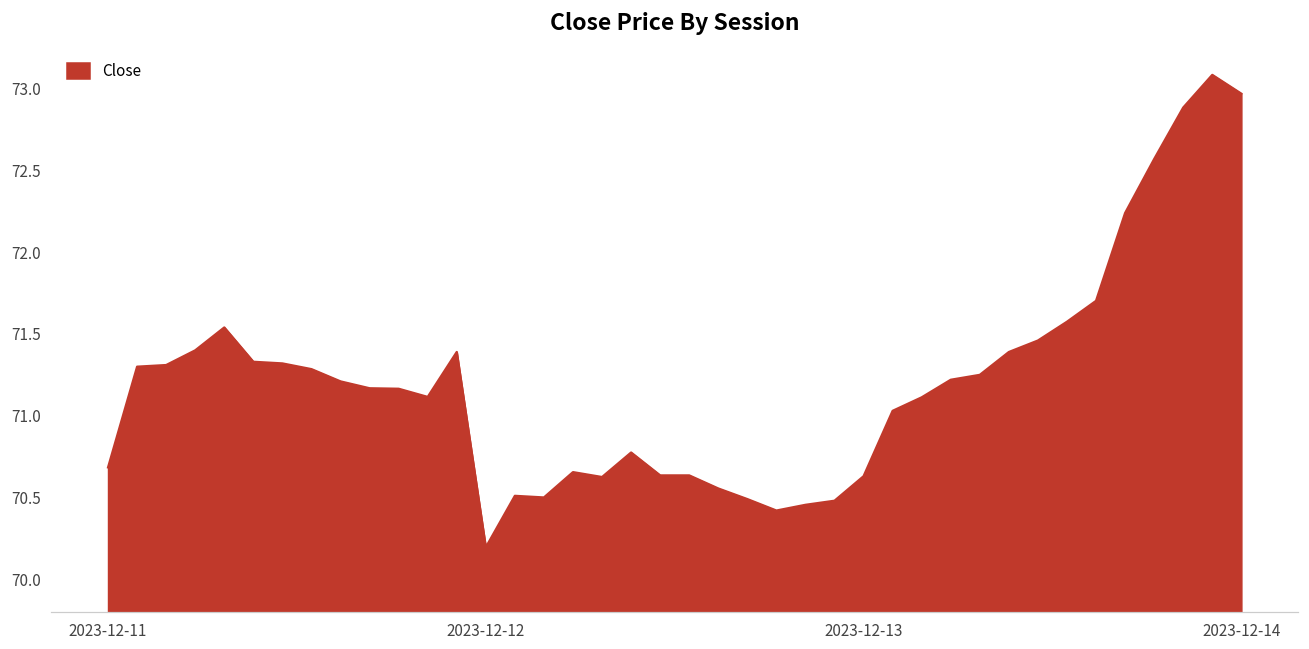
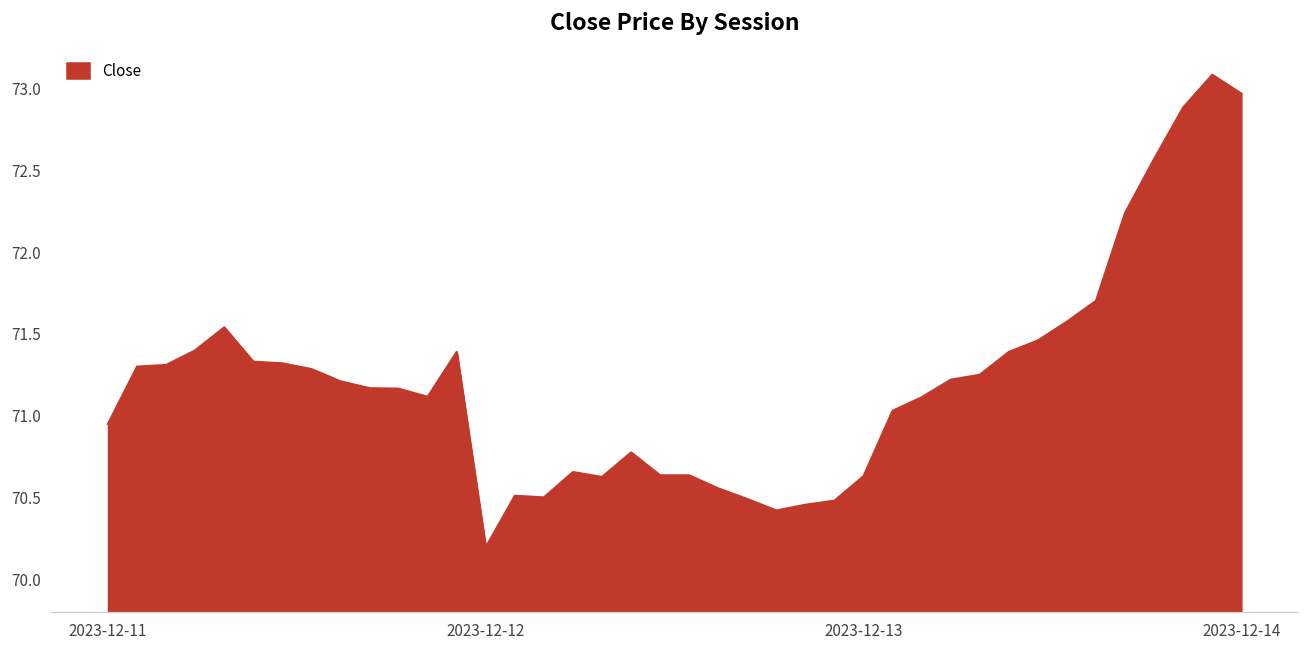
2023-12-11: 70.68 -> 70.95
